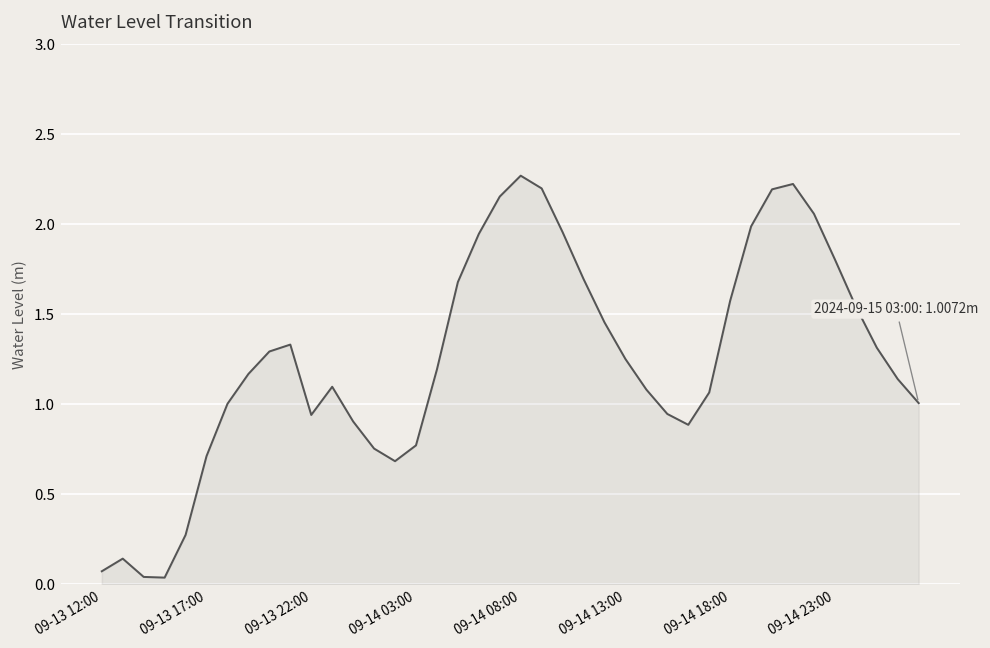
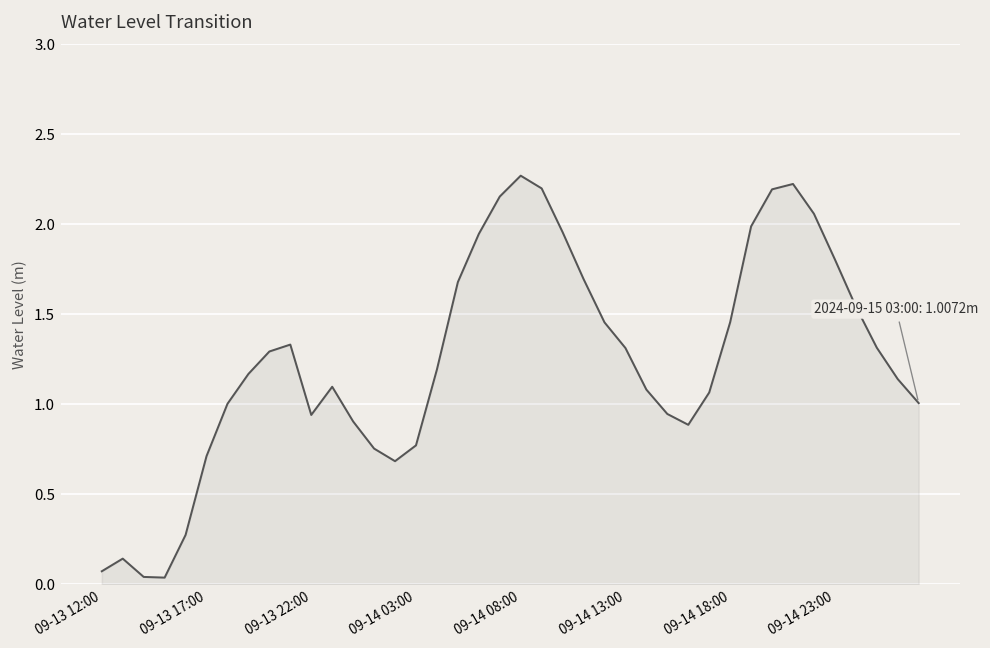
09-14 13:00: 1.25 -> 1.31
09-14 18:00: 1.58 -> 1.46
